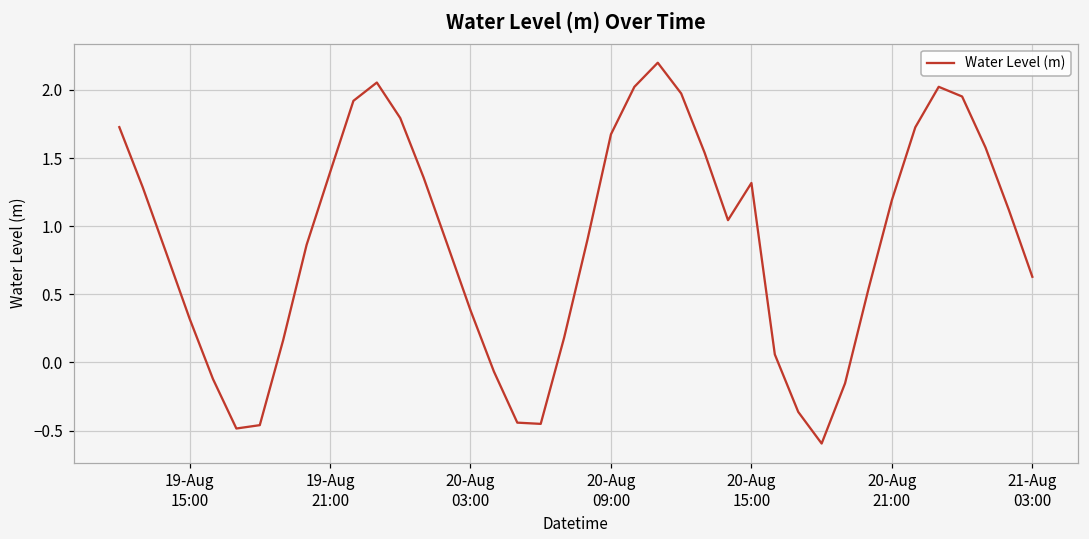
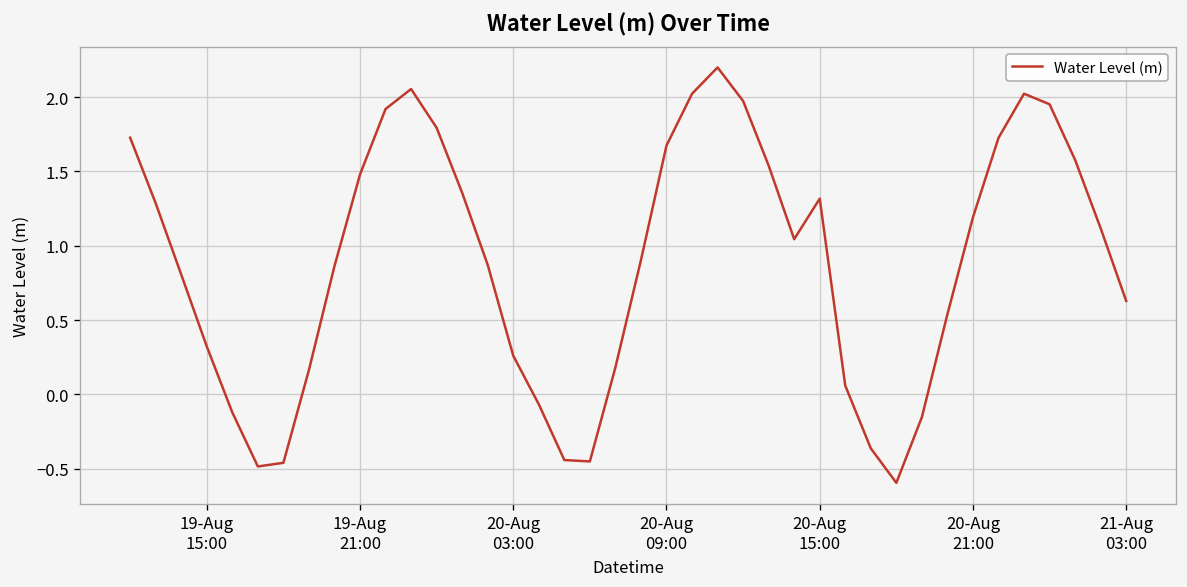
19-Aug 21:00: 1.39 -> 1.48
20-Aug 03:00: 0.38 -> 0.26
